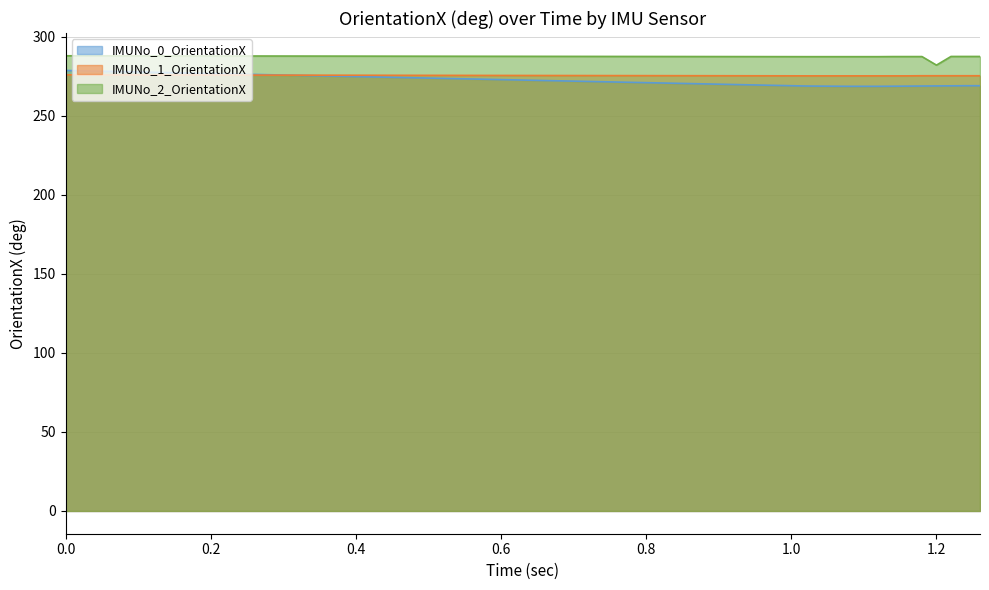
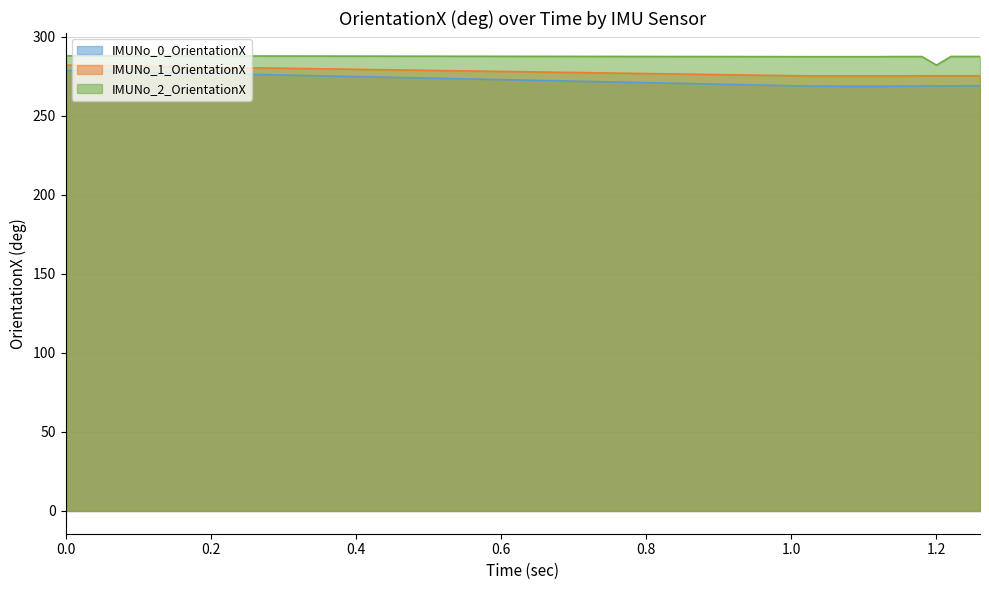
IMUNo_1_OrientationX, 0.0: 276 -> 282
